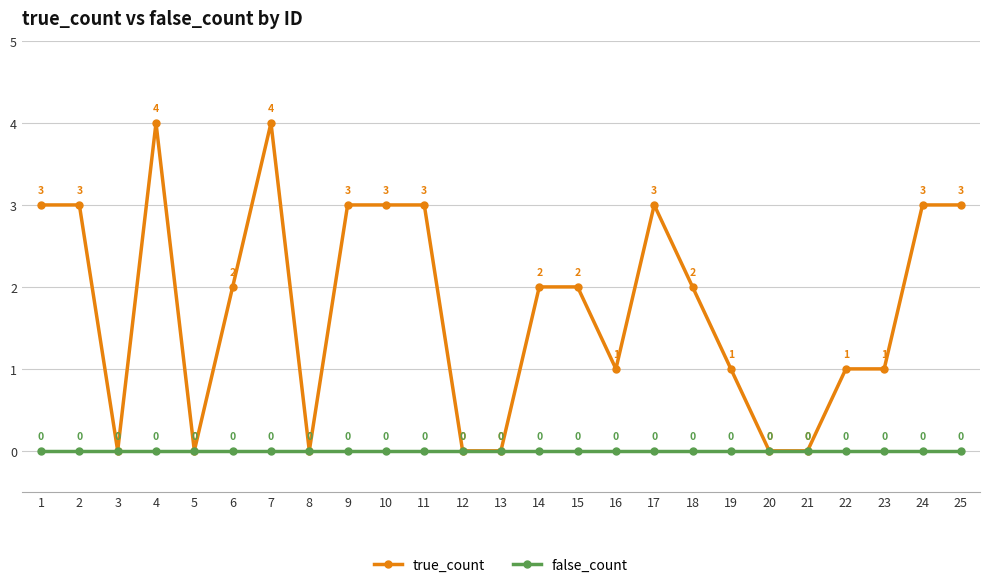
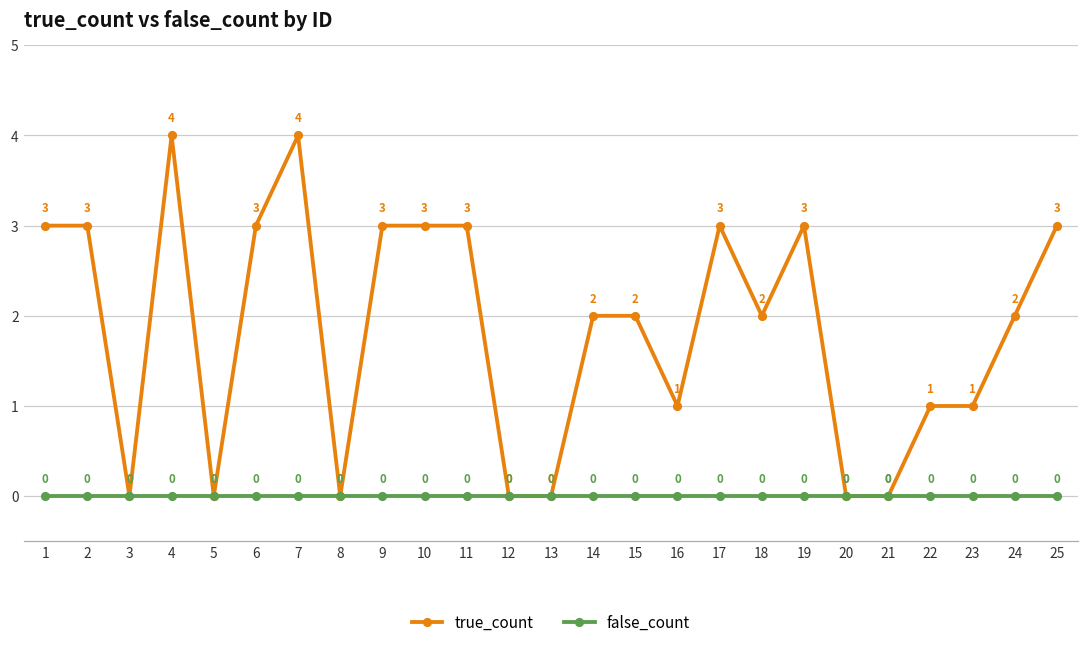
true_count, 6: 2 -> 3
true_count, 19: 1 -> 3
true_count, 24: 3 -> 2
